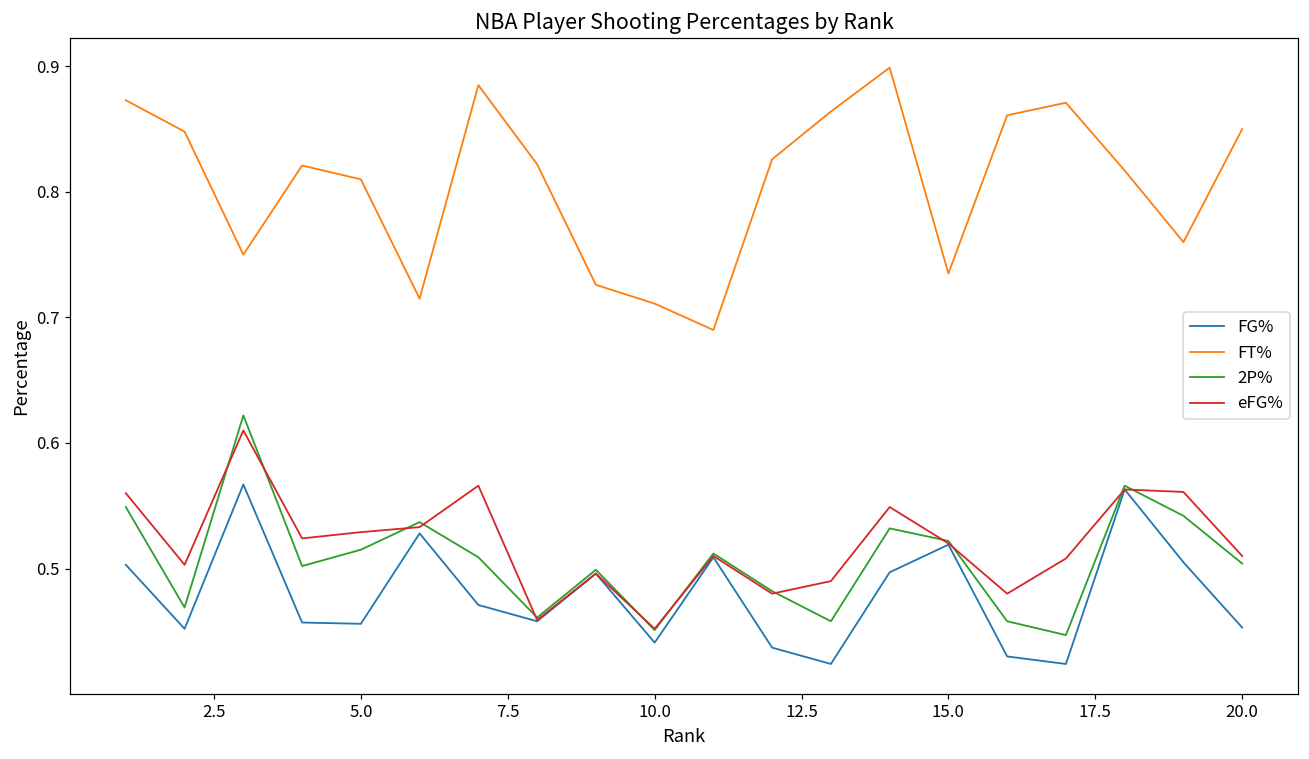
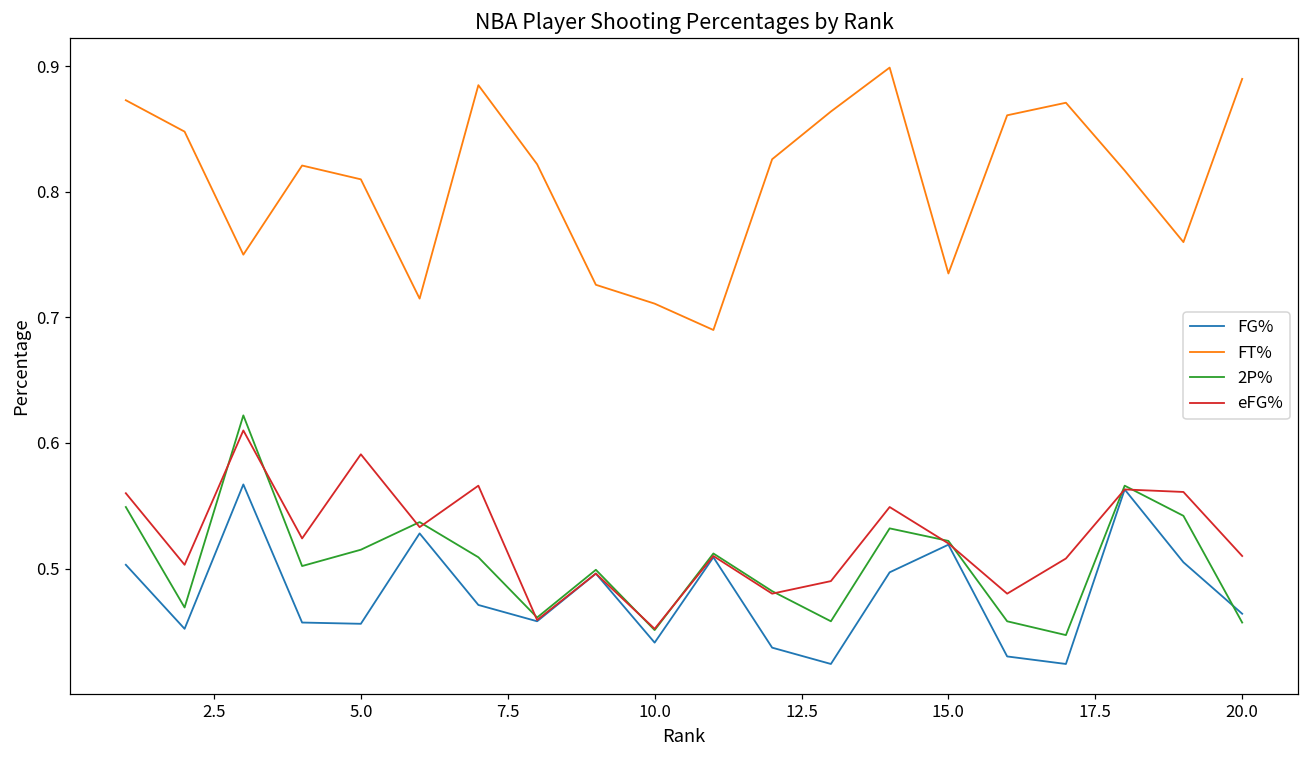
eFG%, 5.0: 0.529 -> 0.591
FG%, 20.0: 0.453 -> 0.464
FT%, 20.0: 0.85 -> 0.89
2P%, 20.0: 0.504 -> 0.457
